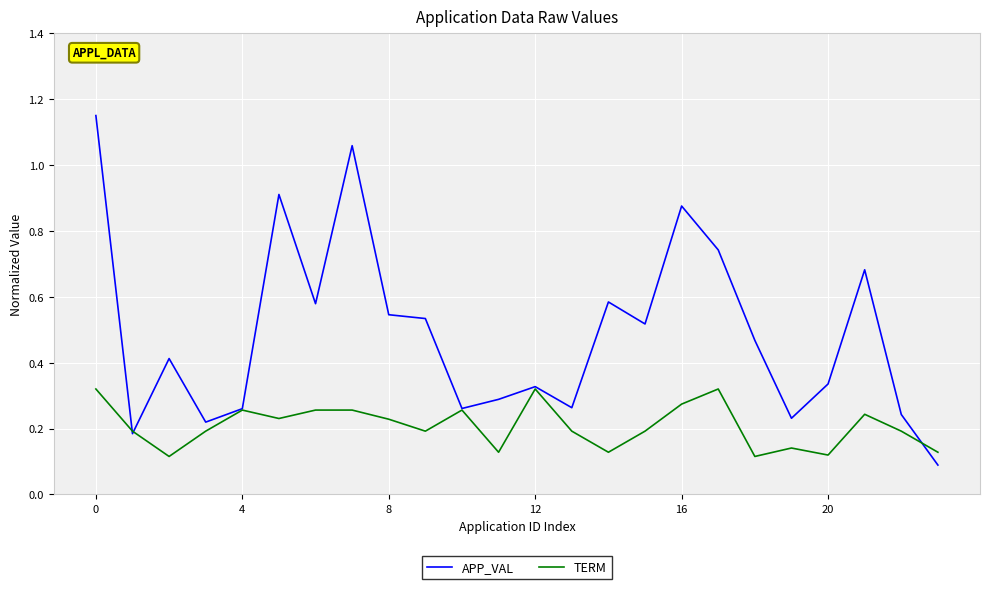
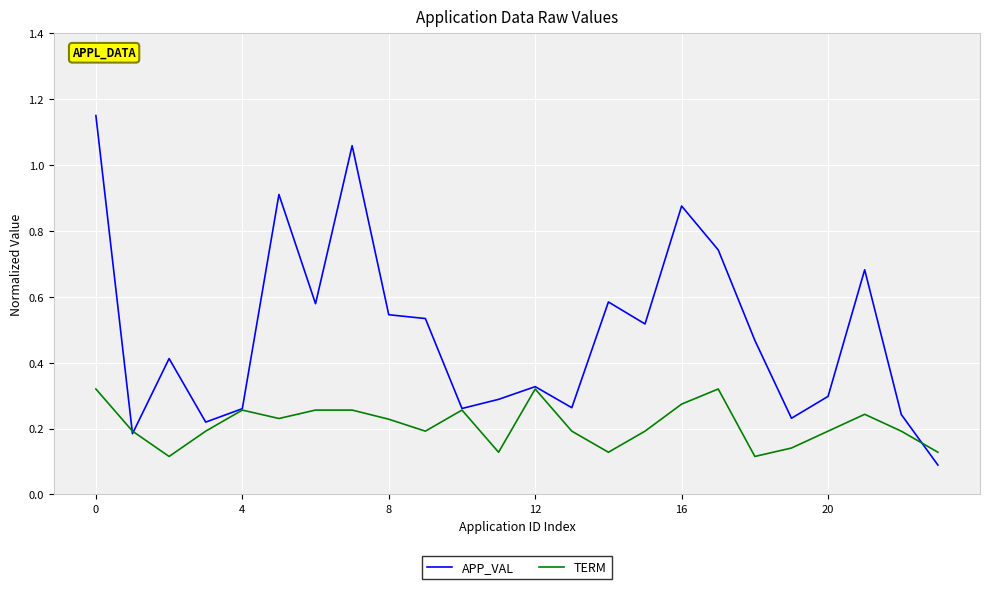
APP_VAL, 20: 0.34 -> 0.30
TERM, 20: 0.12 -> 0.19
